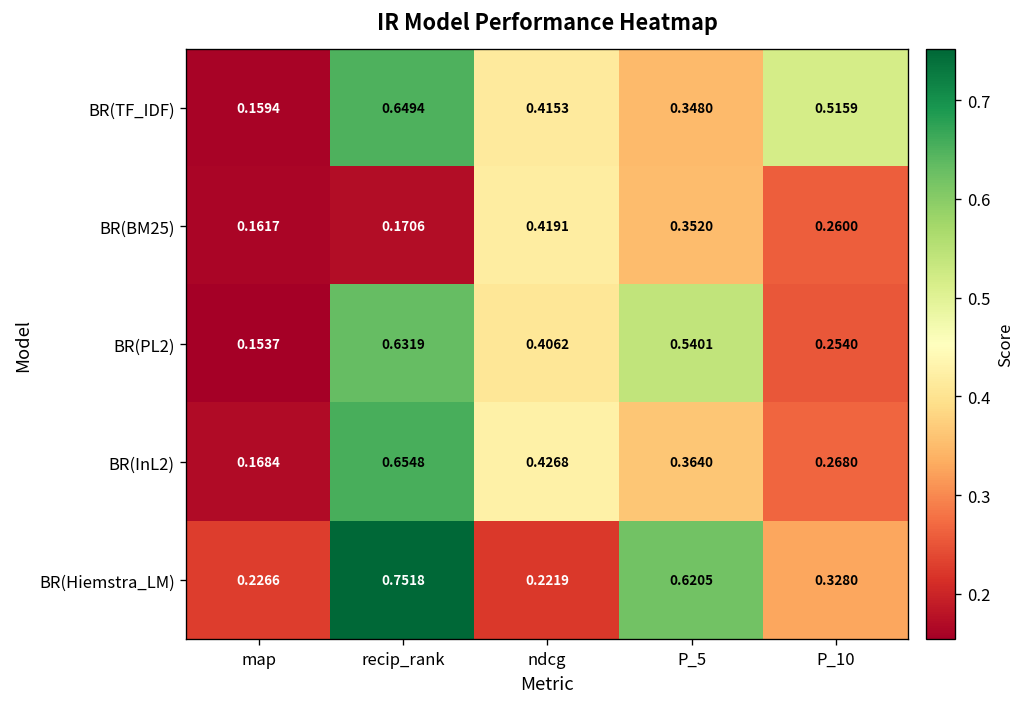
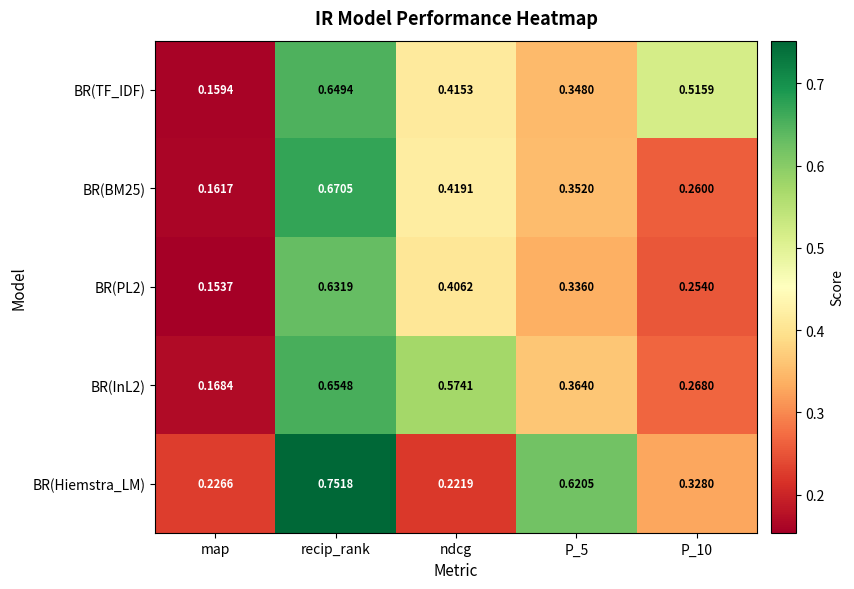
BR(BM25), recip_rank: 0.1706 -> 0.6705
BR(PL2), P_5: 0.5401 -> 0.3360
BR(InL2), ndcg: 0.4268 -> 0.5741
